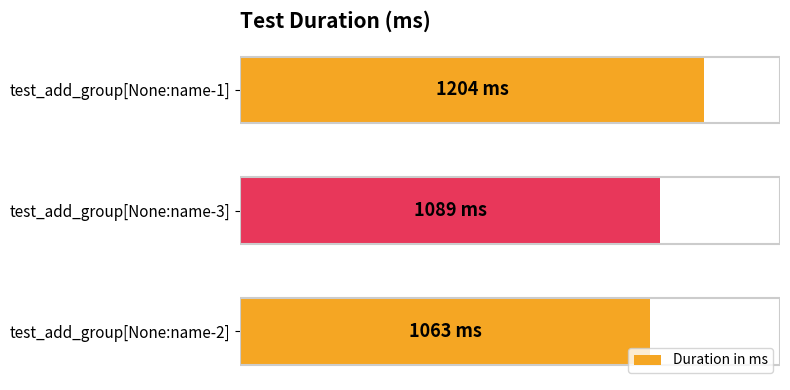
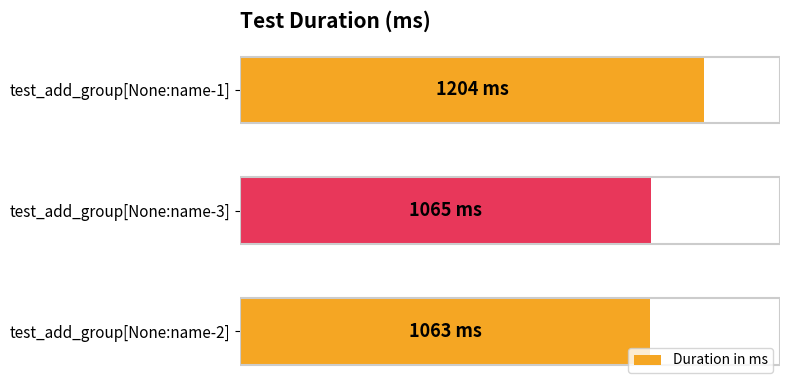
test_add_group[None:name-3]: 1089 -> 1065
